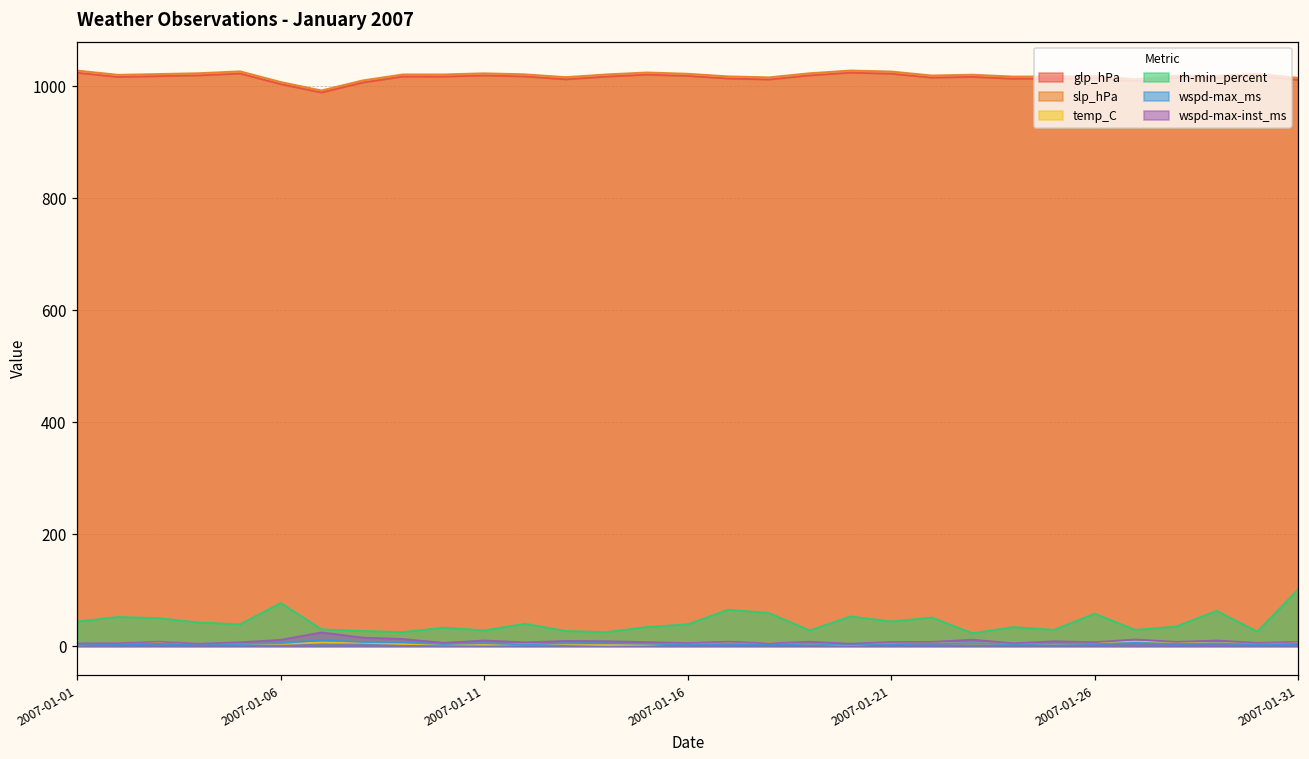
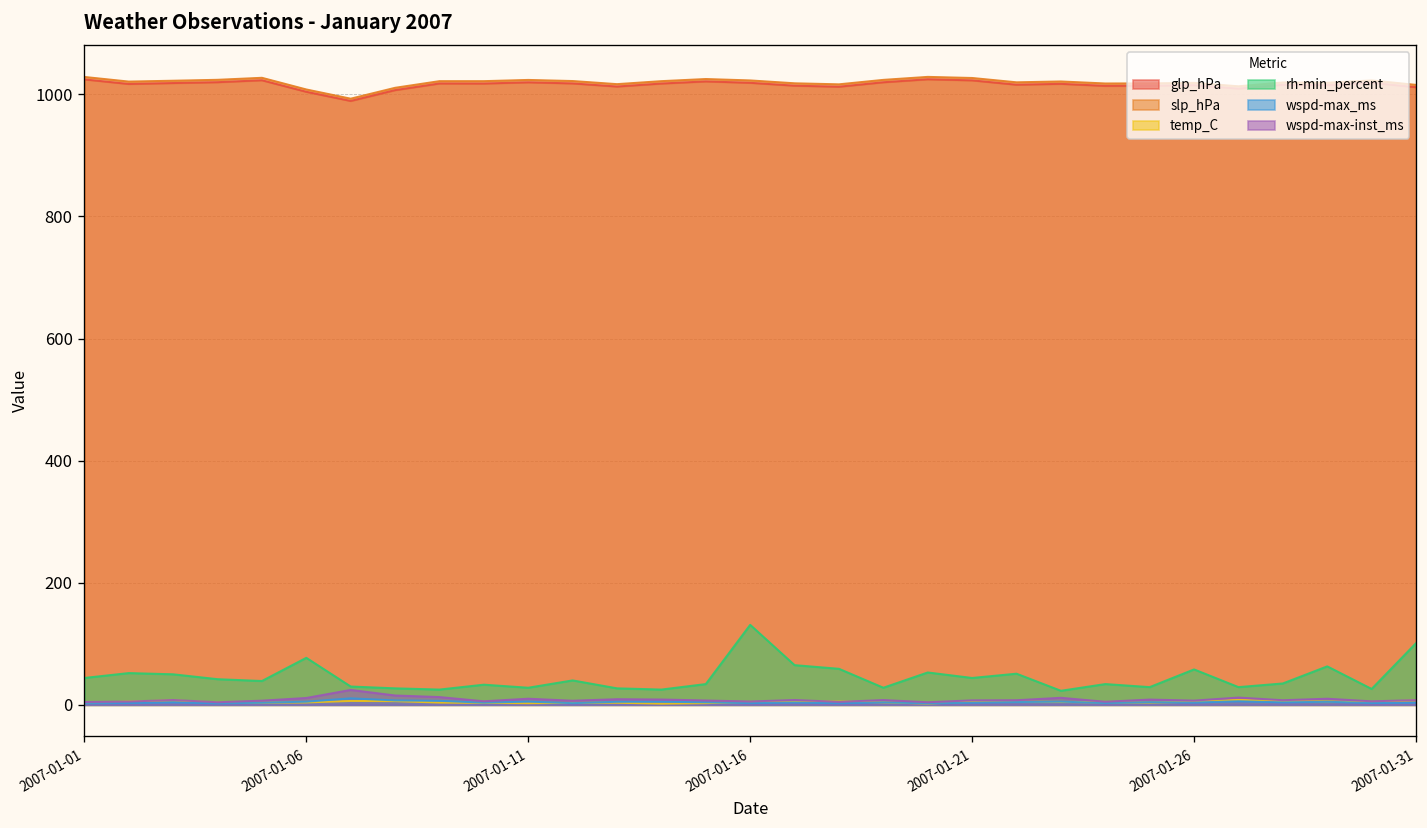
rh-min_percent, 2007-01-16: 40 -> 130
